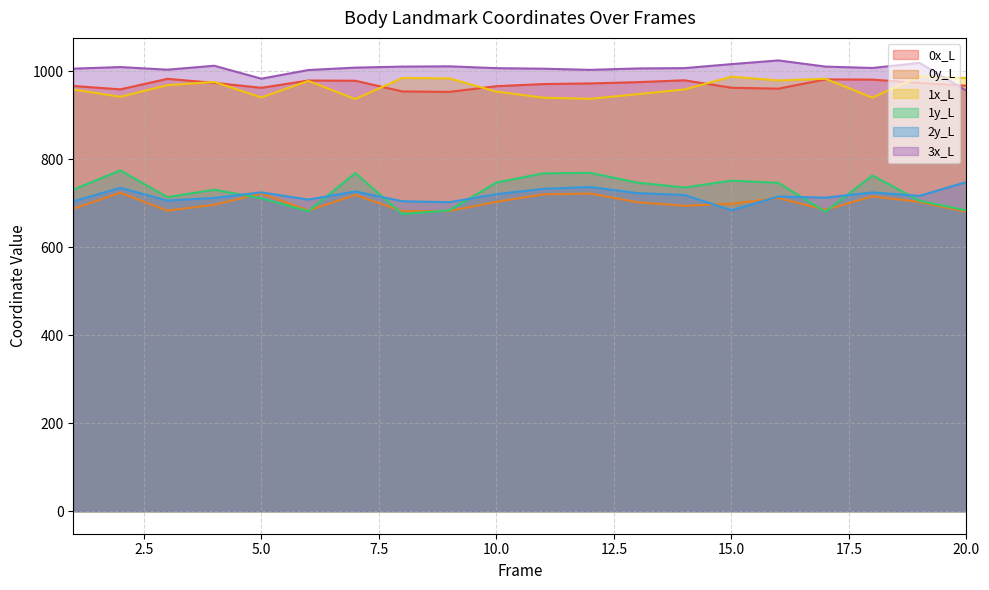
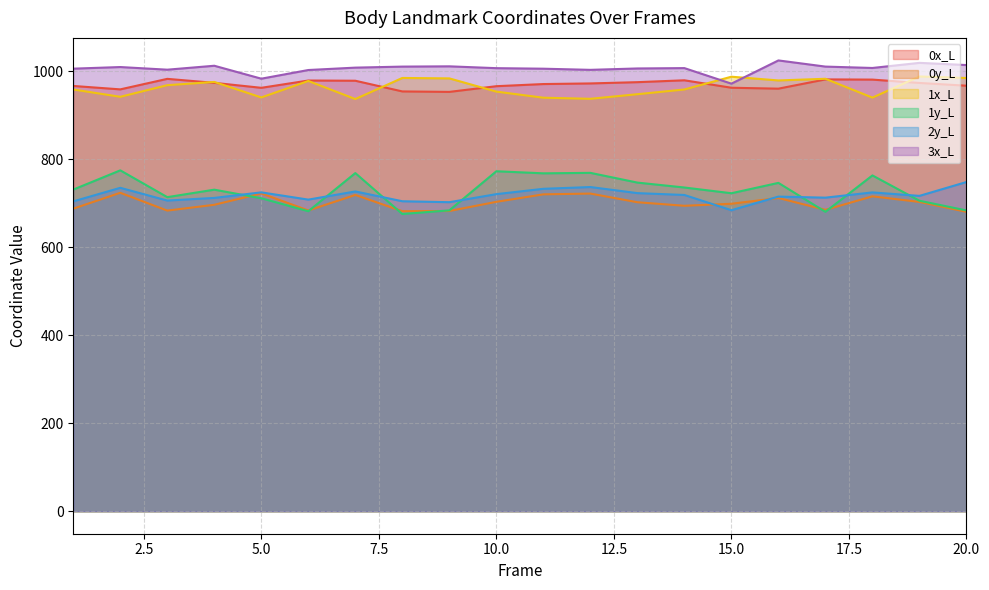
1y_L, 10.0: 750 -> 770
1y_L, 15.0: 750 -> 720
3x_L, 15.0: 1020 -> 970
3x_L, 20.0: 960 -> 1010
